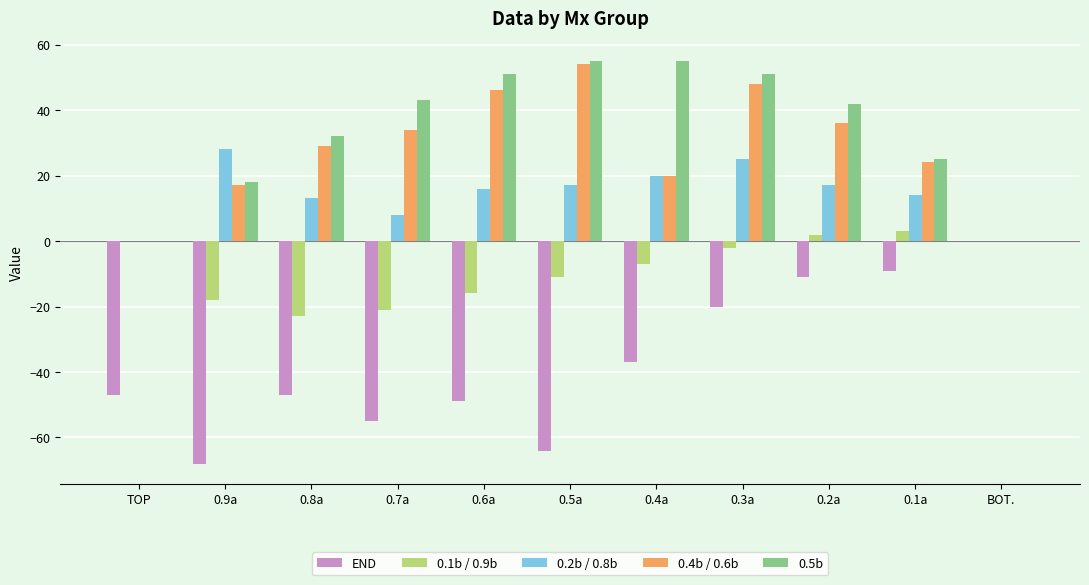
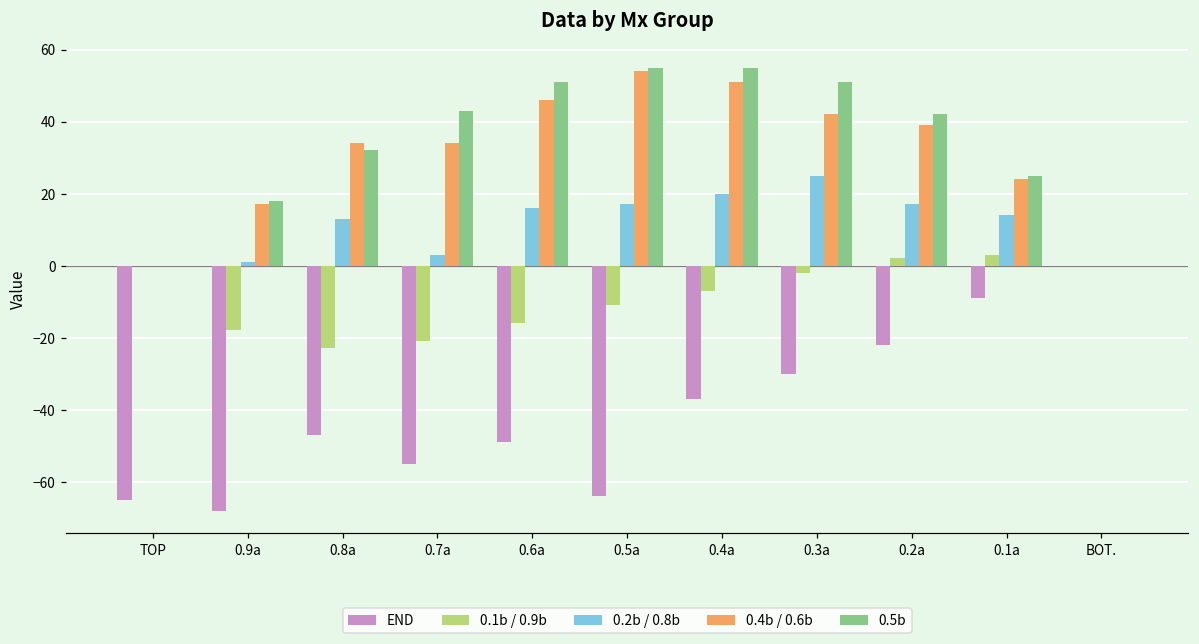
END, TOP: -47 -> -65
0.2b / 0.8b, 0.9a: 28 -> 1
0.4b / 0.6b, 0.8a: 29 -> 34
0.2b / 0.8b, 0.7a: 8 -> 3
0.4b / 0.6b, 0.4a: 20 -> 51
END, 0.3a: -20 -> -30
0.4b / 0.6b, 0.3a: 48 -> 42
END, 0.2a: -11 -> -22
0.4b / 0.6b, 0.2a: 36 -> 39
